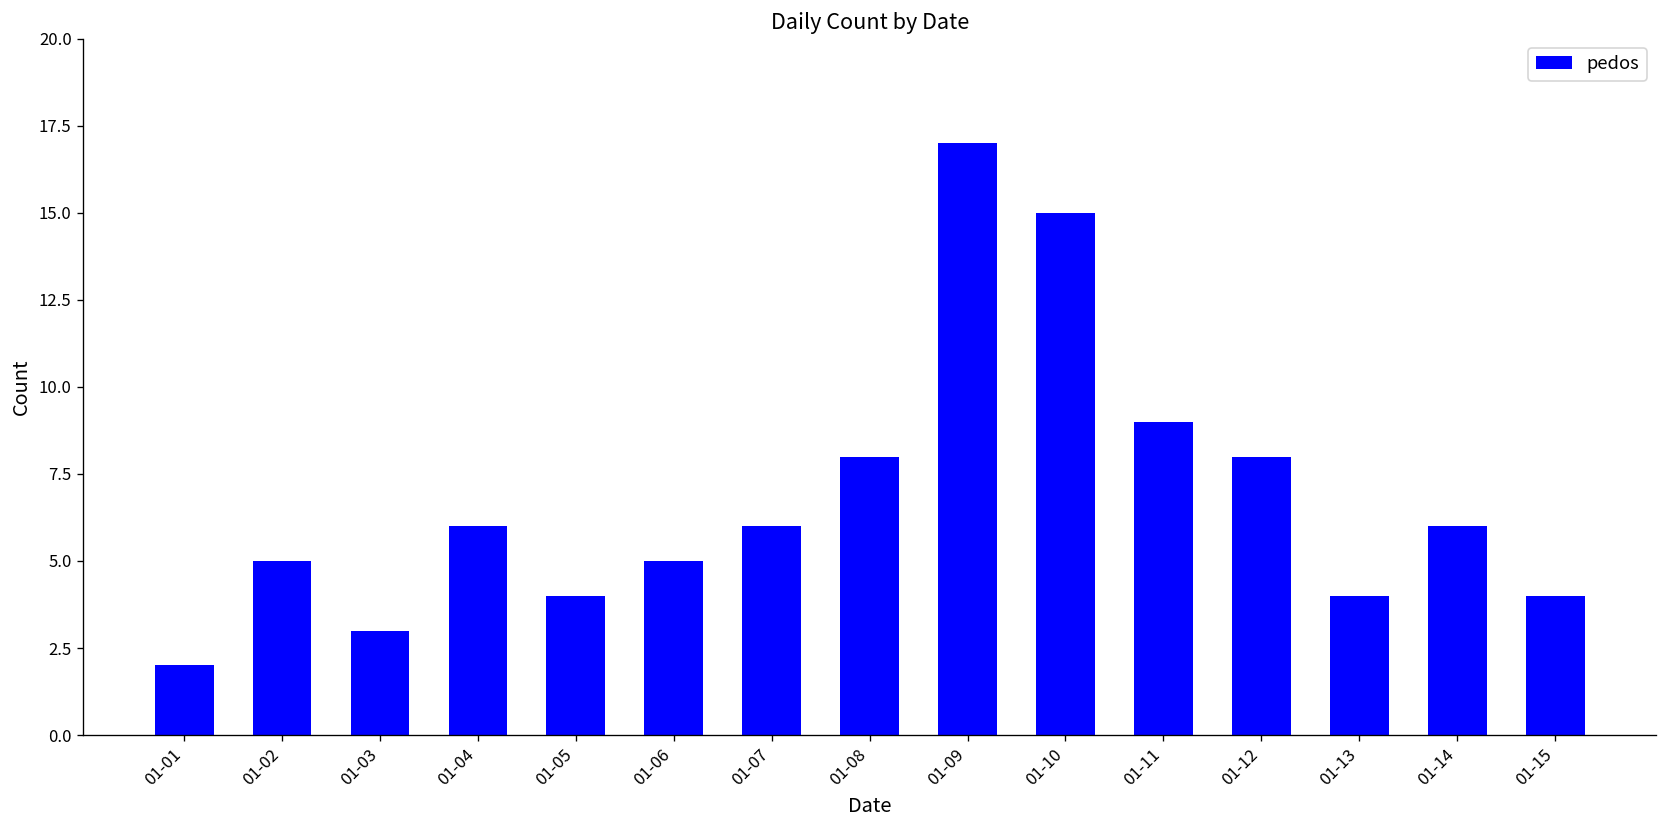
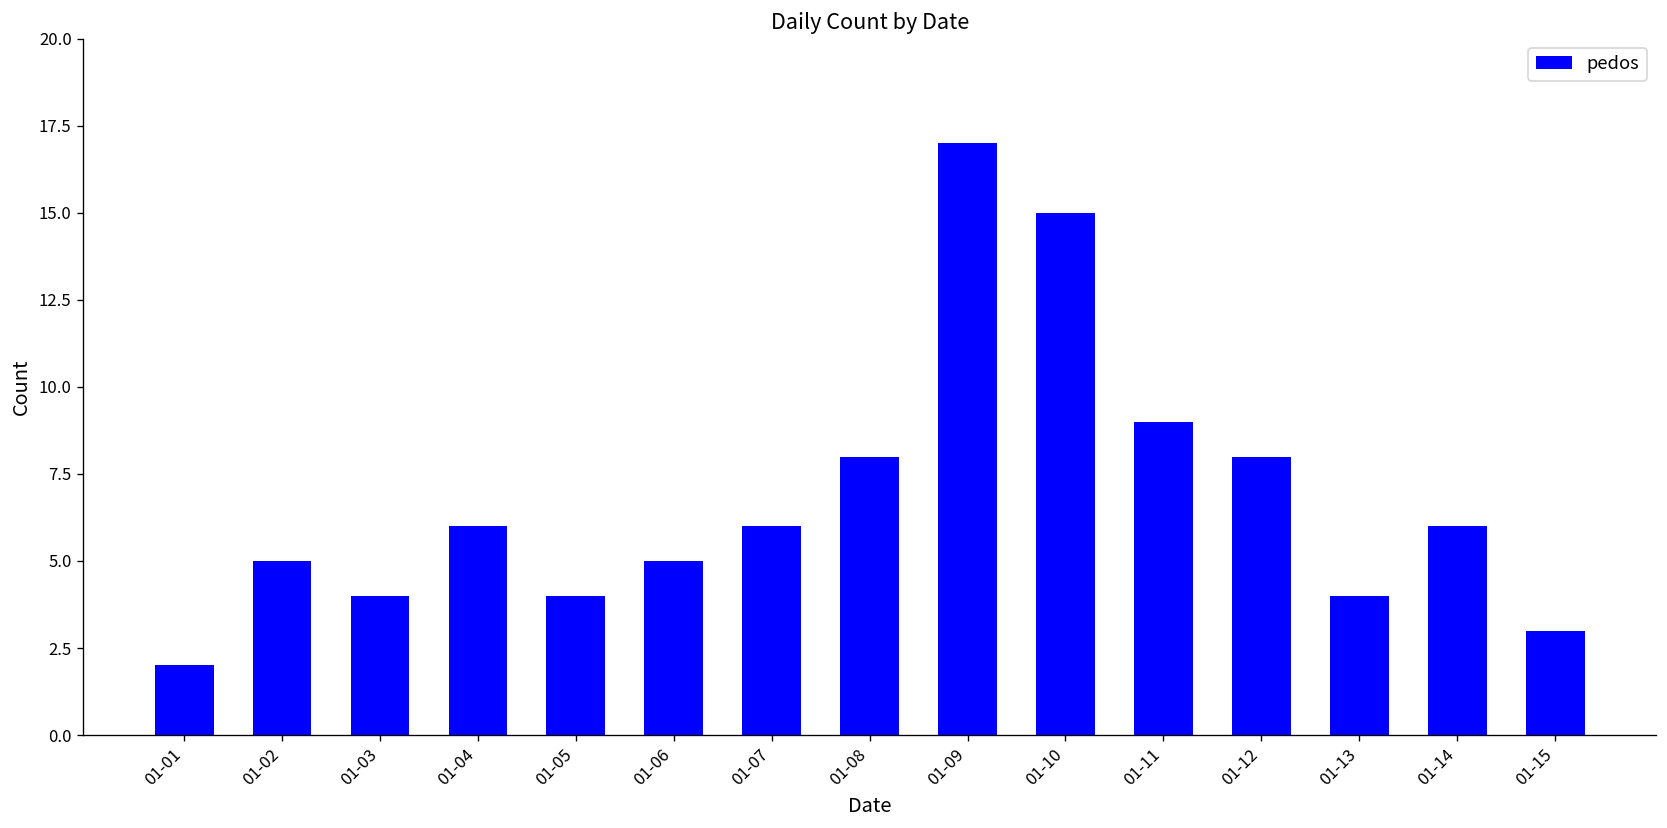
01-03: 3 -> 4
01-15: 4 -> 3
